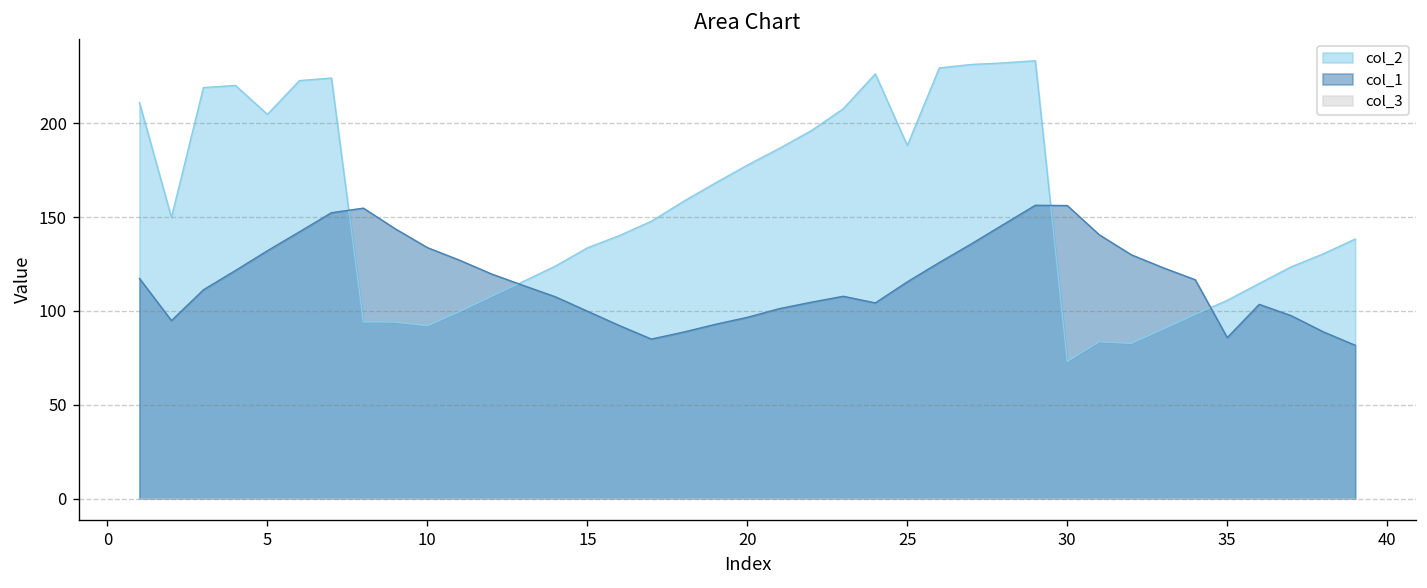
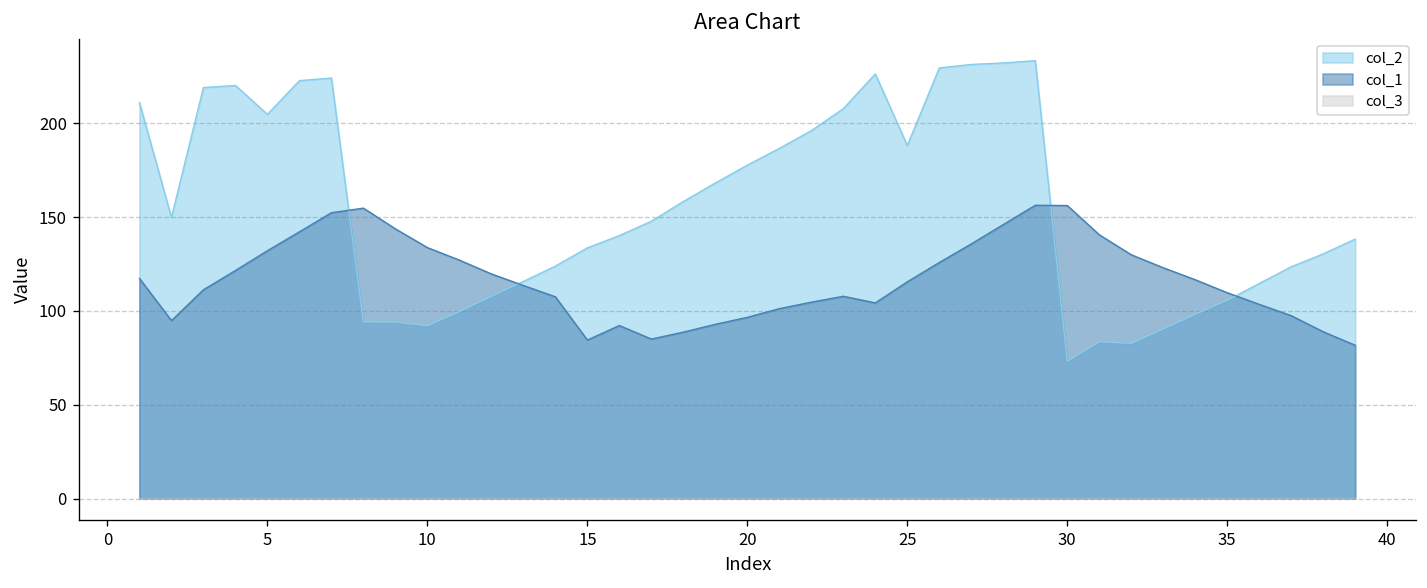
col_1, 15: 100 -> 84
col_1, 35: 86 -> 110
